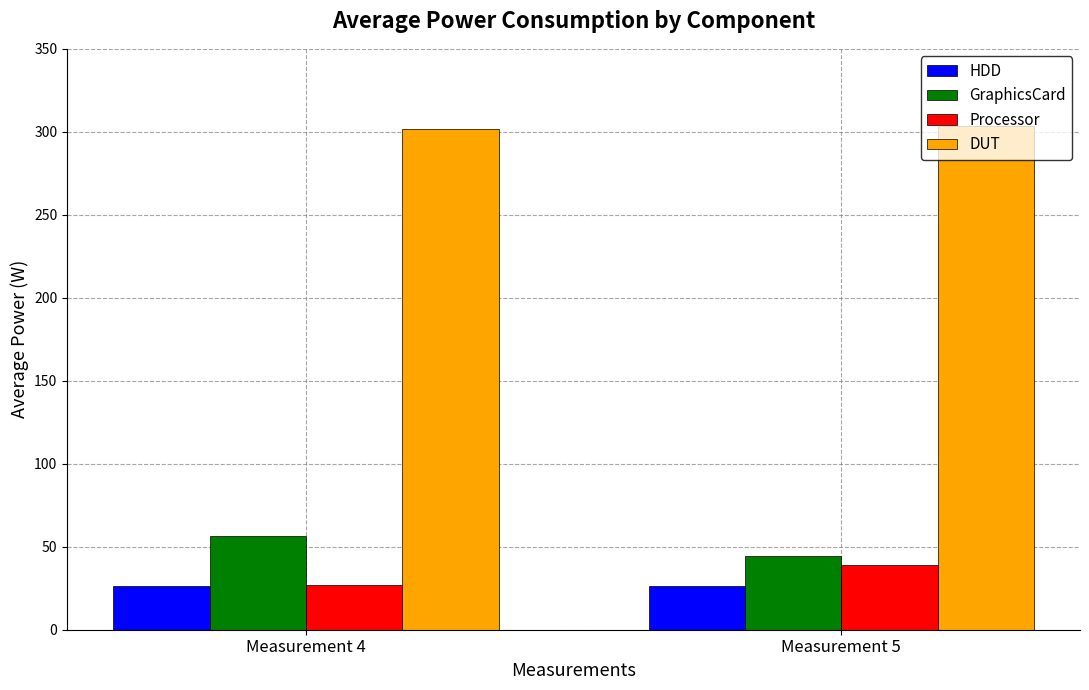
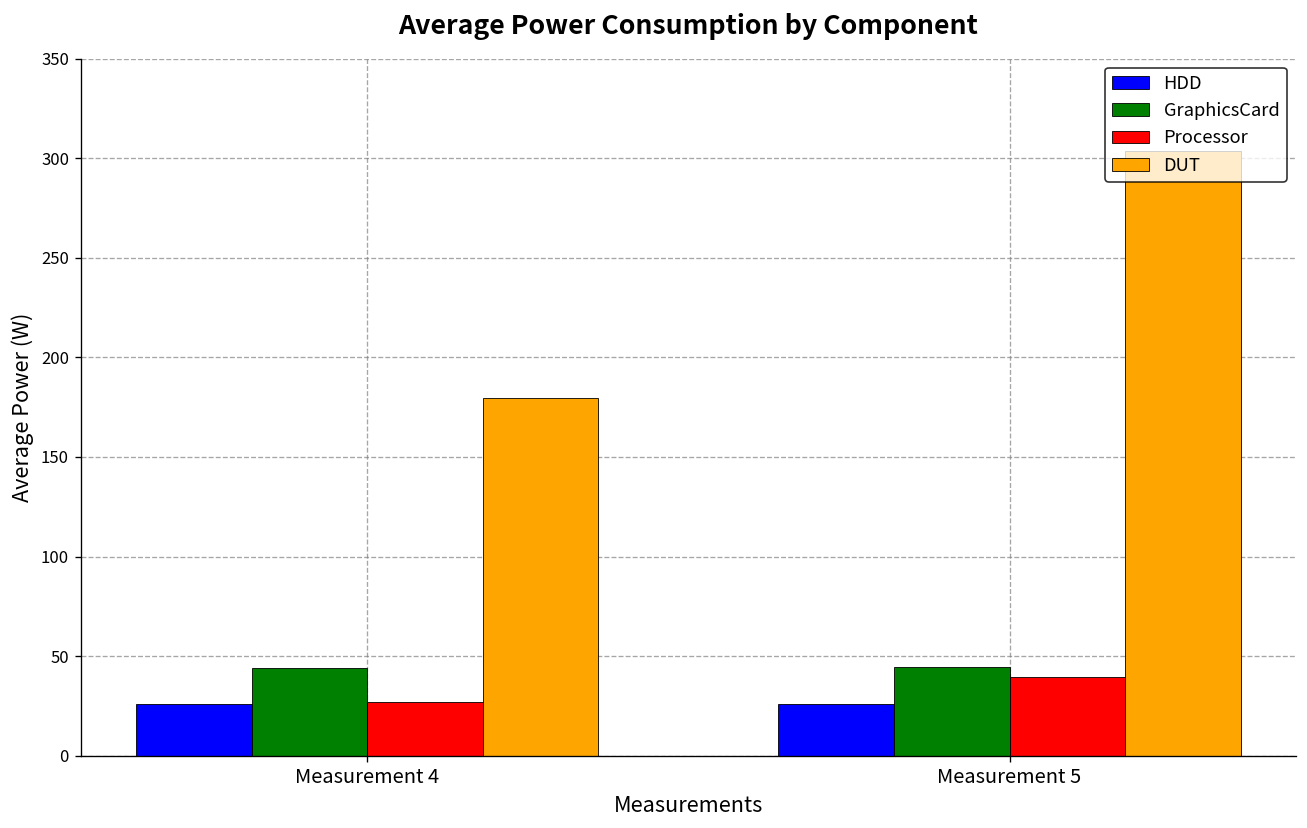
GraphicsCard, Measurement 4: 56 -> 44
DUT, Measurement 4: 302 -> 179
